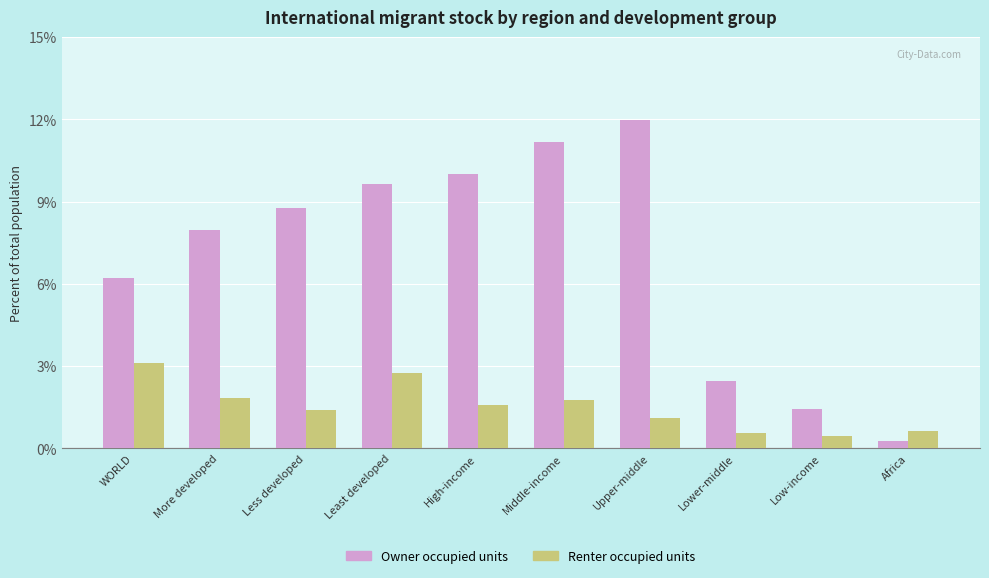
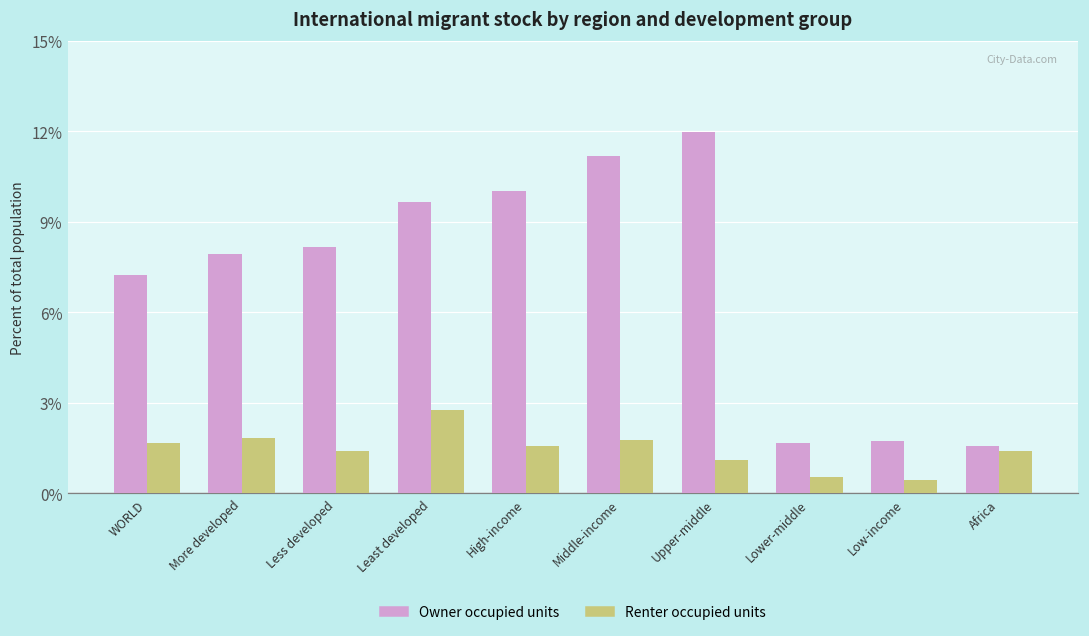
Owner occupied units, WORLD: 6.2% -> 7.2%
Renter occupied units, WORLD: 3.1% -> 1.7%
Owner occupied units, Less developed: 8.8% -> 8.2%
Owner occupied units, Lower-middle: 2.5% -> 1.7%
Owner occupied units, Low-income: 1.4% -> 1.8%
Owner occupied units, Africa: 0.3% -> 1.6%
Renter occupied units, Africa: 0.6% -> 1.4%
